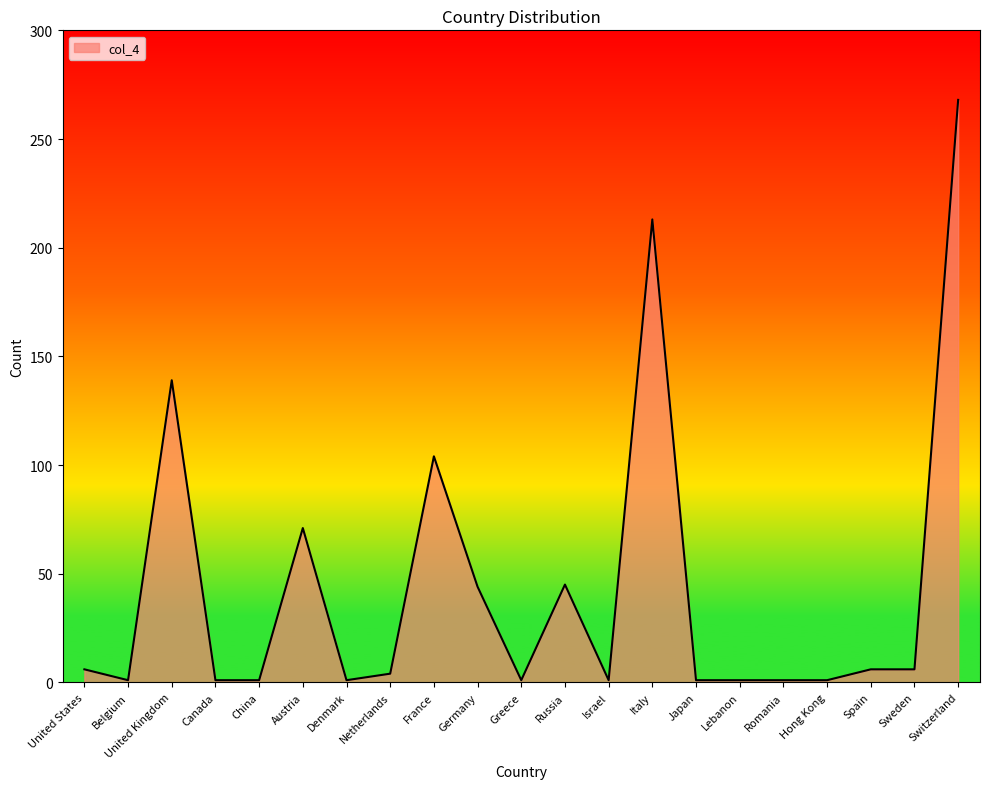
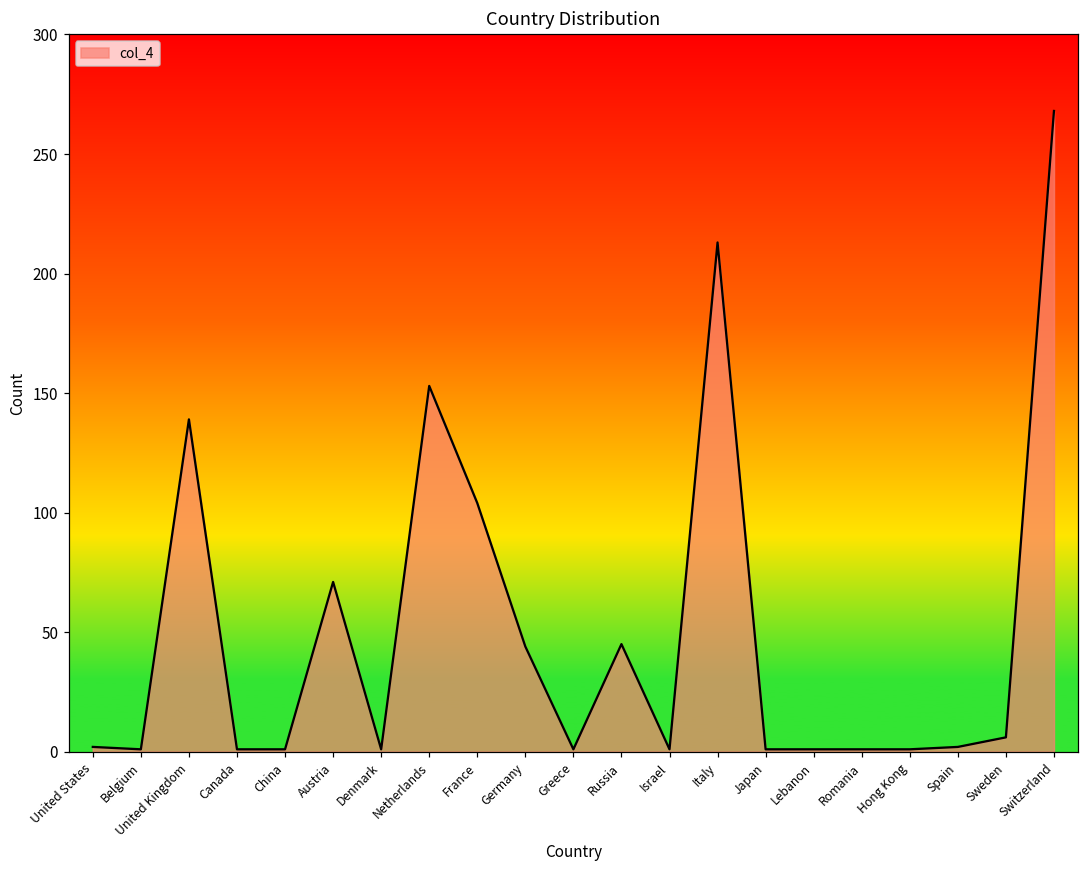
United States: 6 -> 2
Netherlands: 4 -> 153
Spain: 6 -> 2
